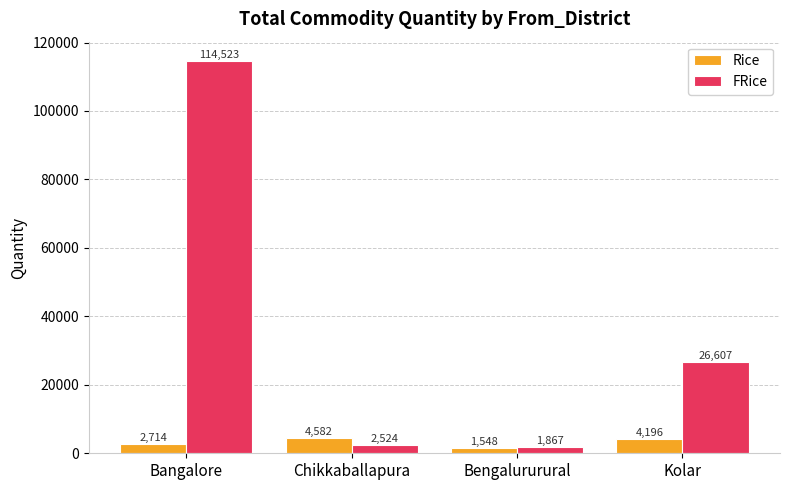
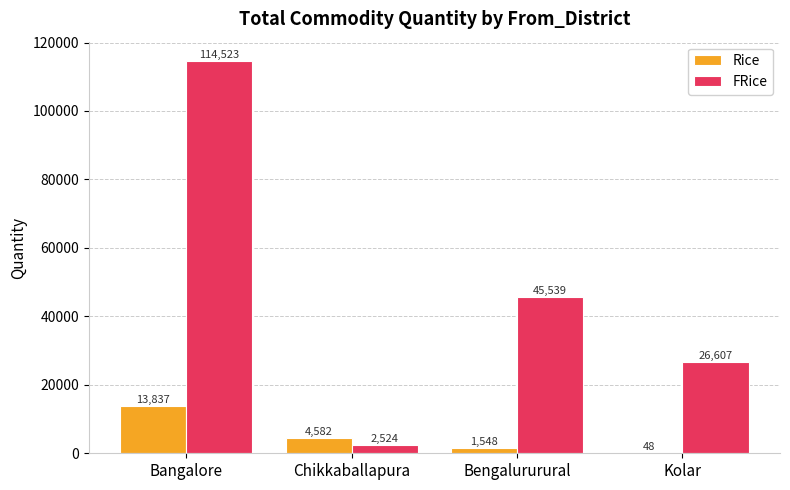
Rice, Bangalore: 2,714 -> 13,837
FRice, Bengalururural: 1,867 -> 45,539
Rice, Kolar: 4,196 -> 48
